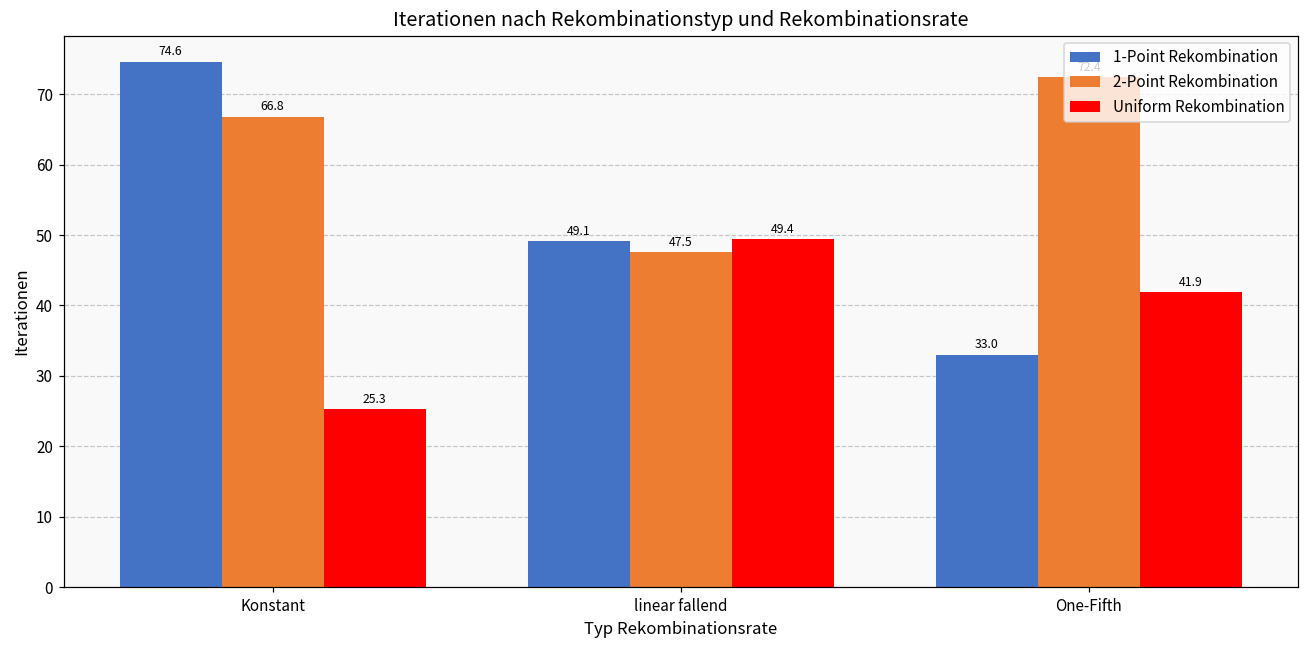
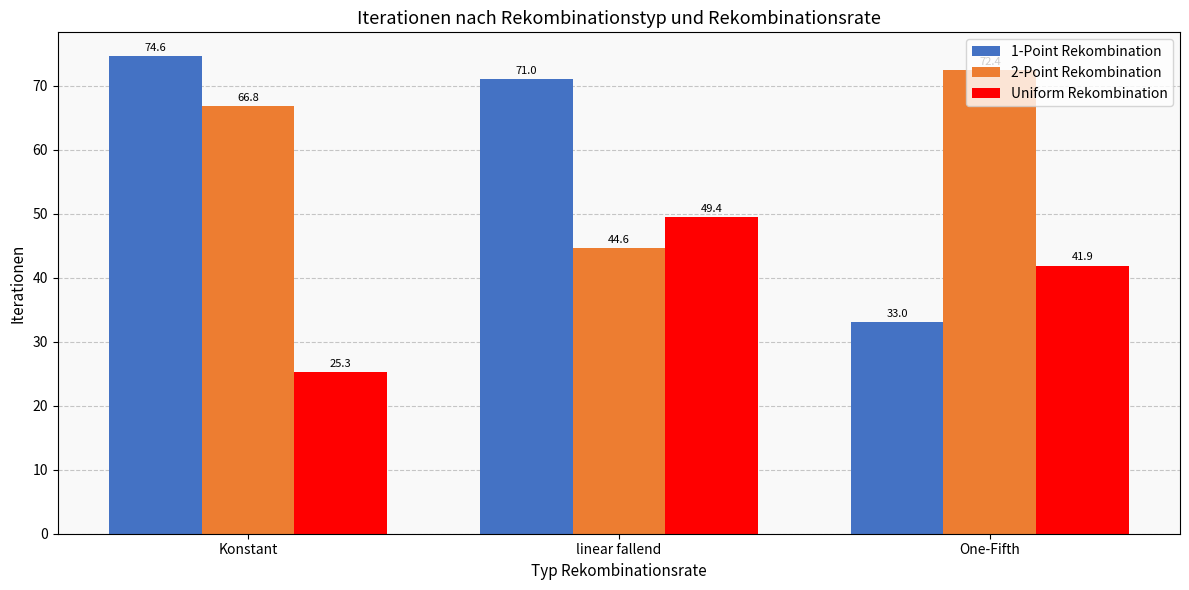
1-Point Rekombination, linear fallend: 49.1 -> 71.0
2-Point Rekombination, linear fallend: 47.5 -> 44.6
